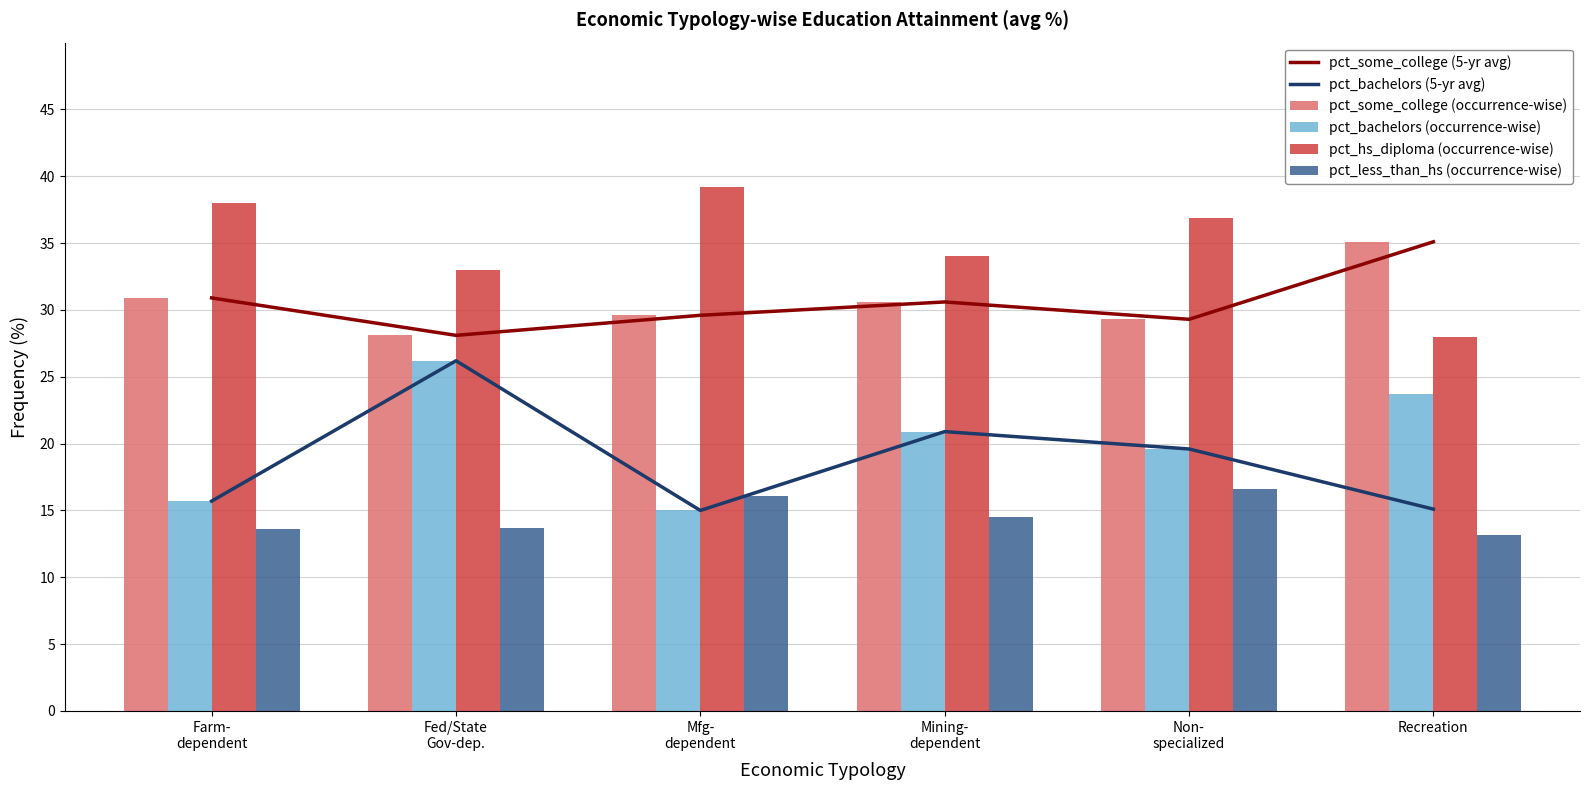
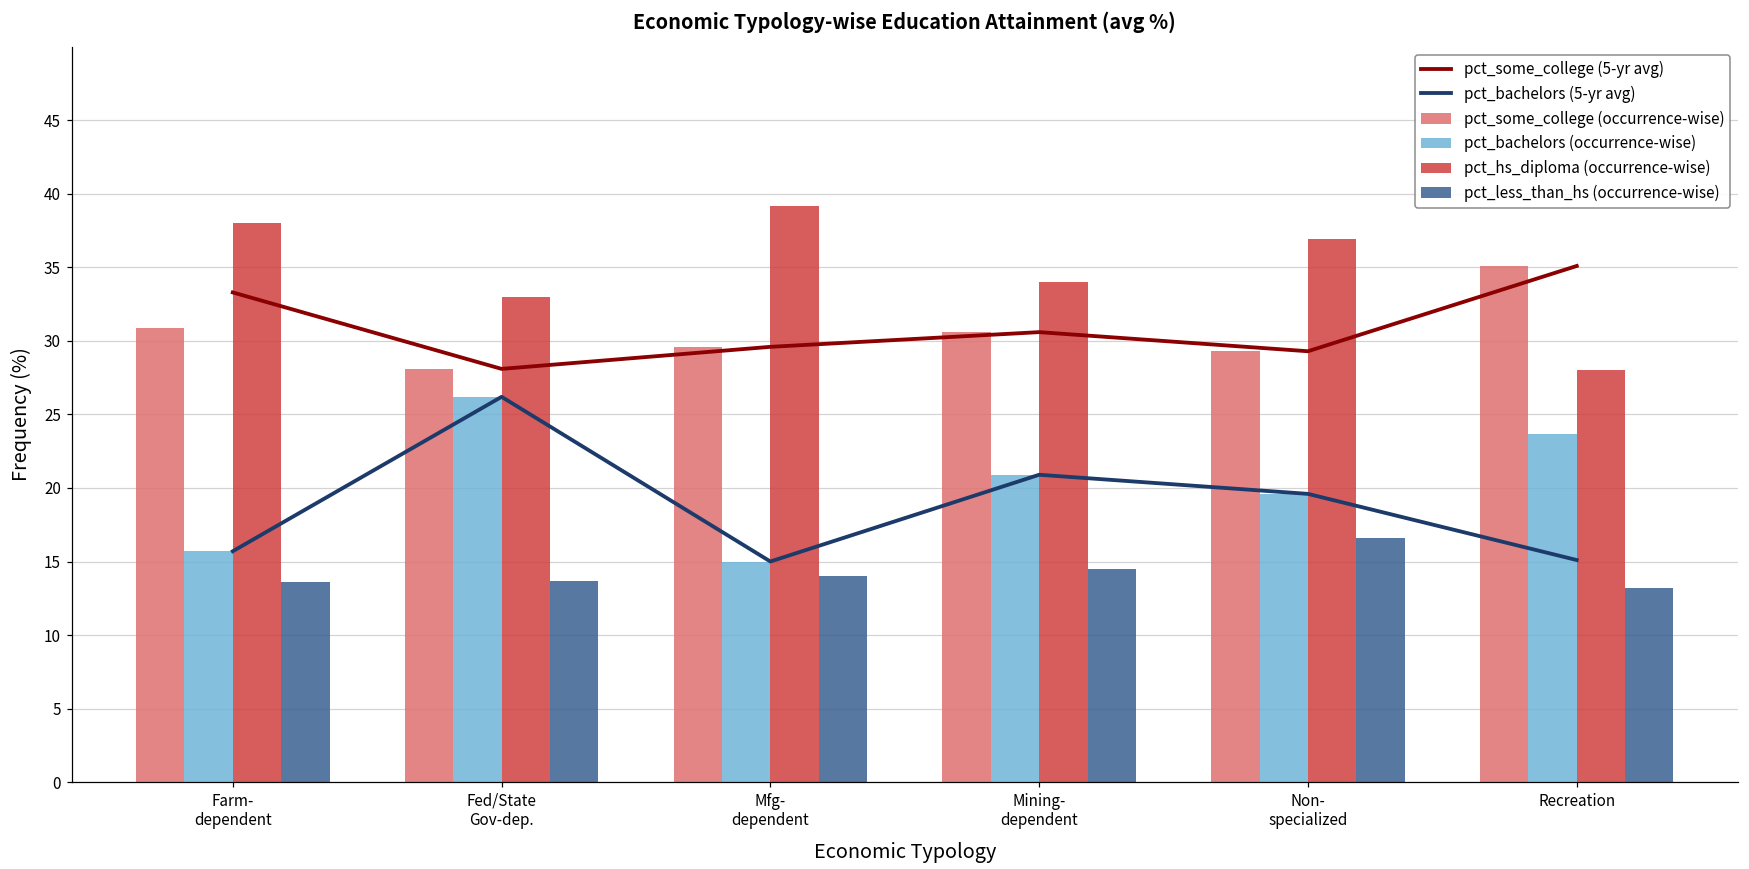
pct_some_college (5-yr avg), Farm- dependent: 30.9 -> 33.3
pct_less_than_hs (occurrence-wise), Mfg- dependent: 16.1 -> 14.0
